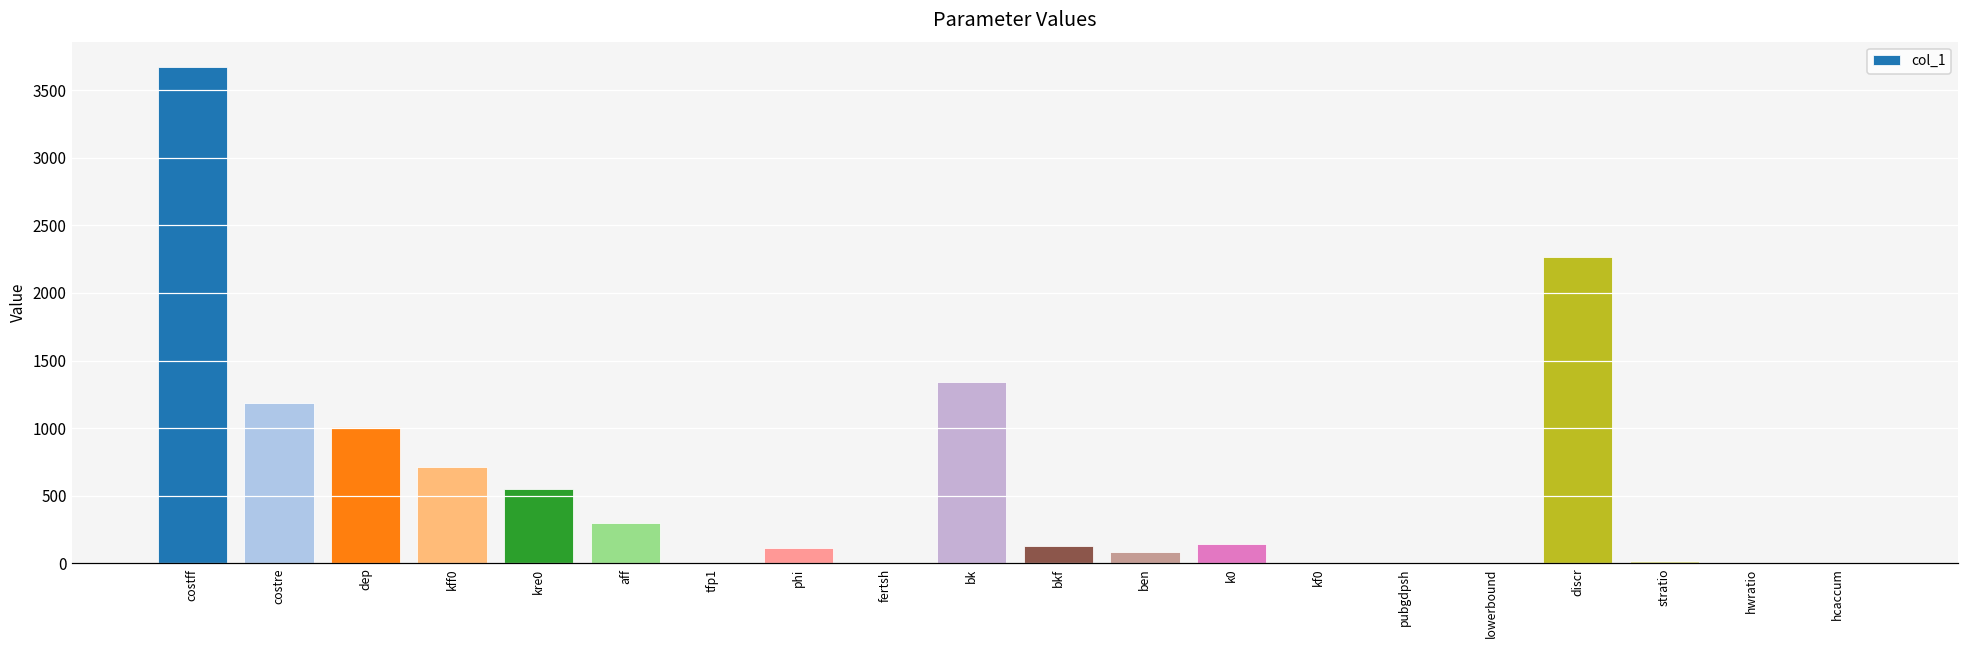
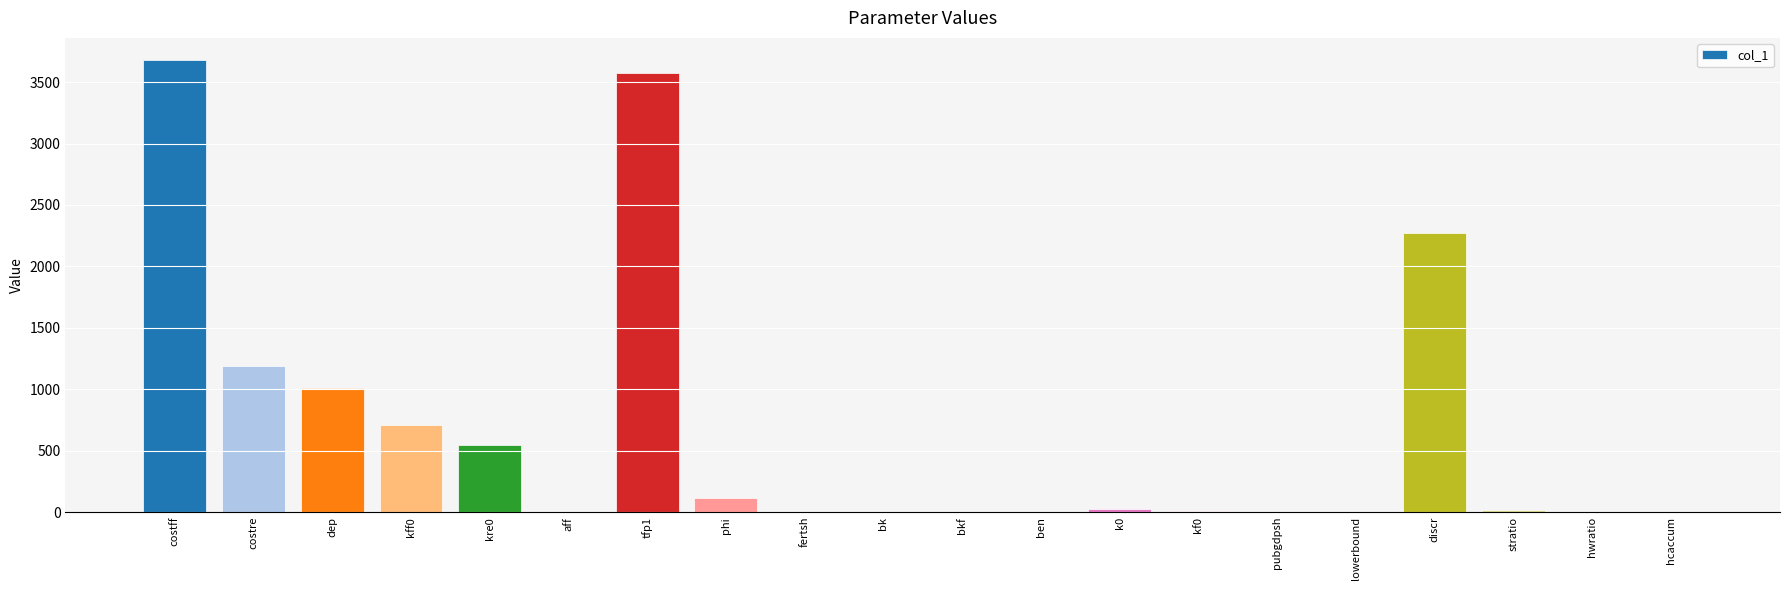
aff: 290 -> 0
tfp1: 0 -> 3570
bk: 1340 -> 0
bkf: 130 -> 0
ben: 80 -> 0
k0: 140 -> 30
